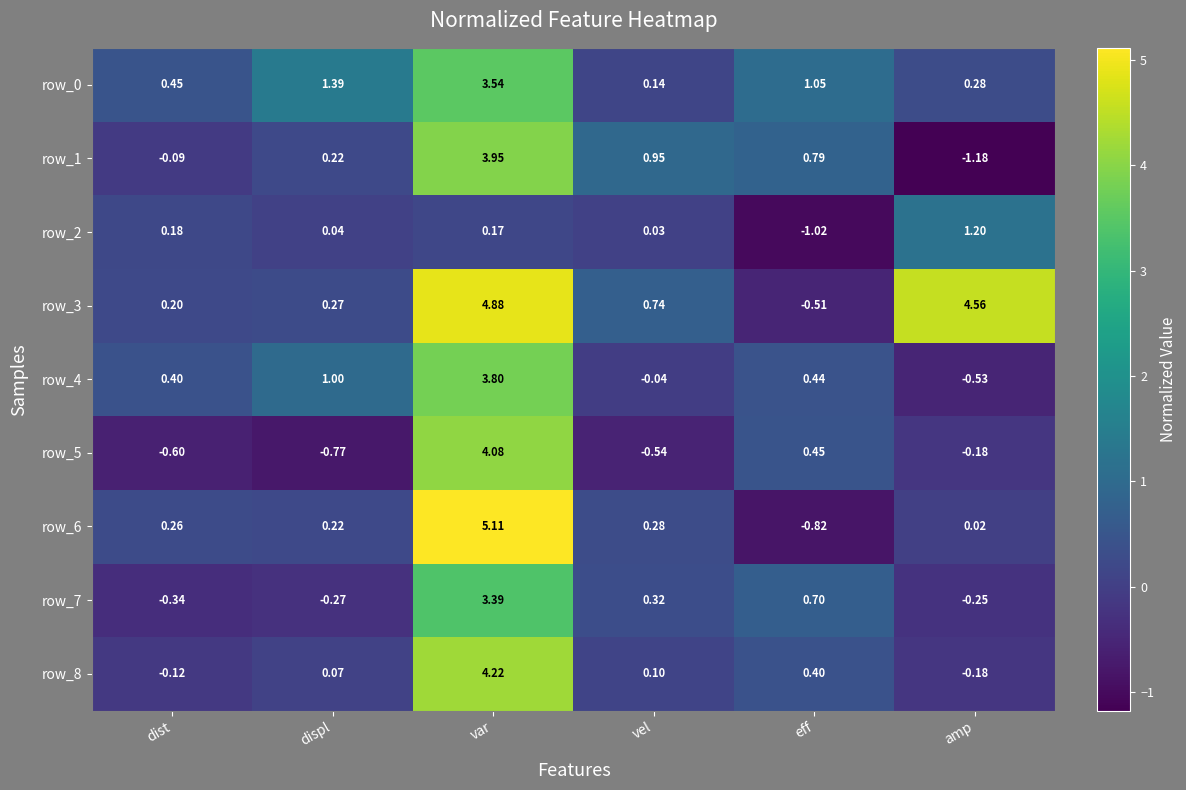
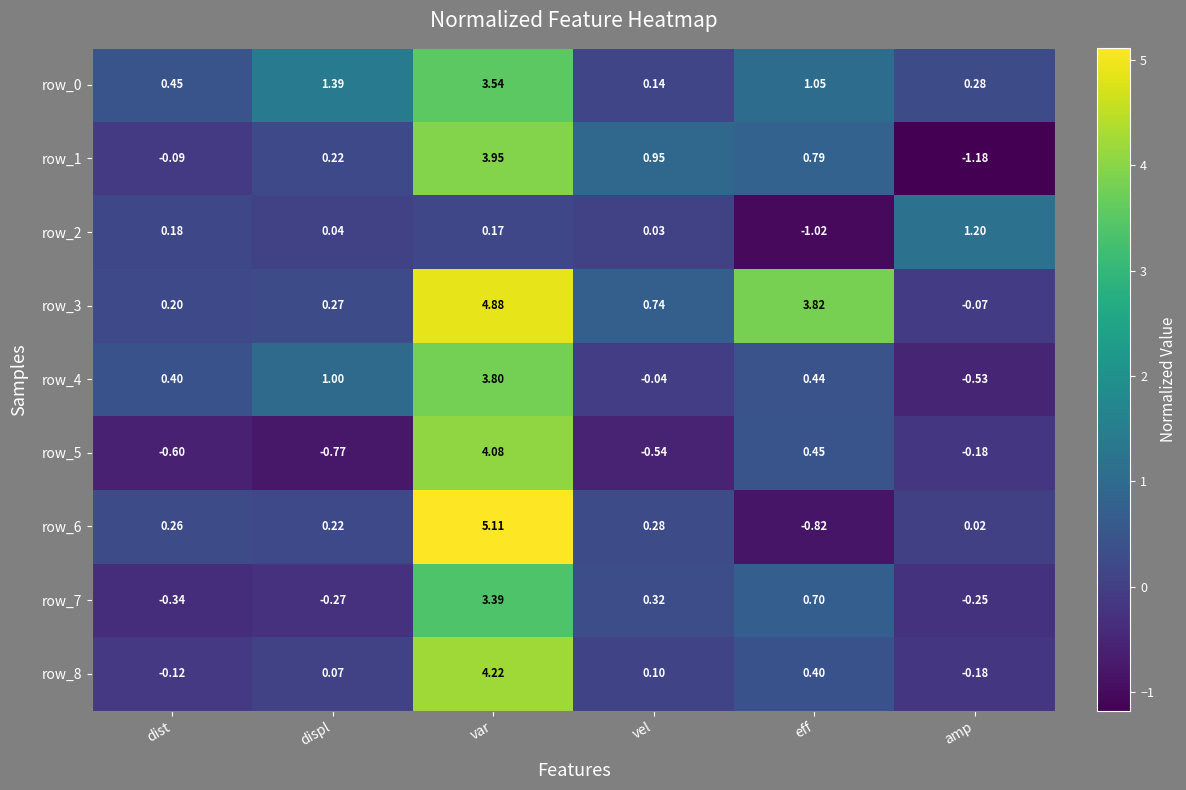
row_3, eff: -0.51 -> 3.82
row_3, amp: 4.56 -> -0.07
